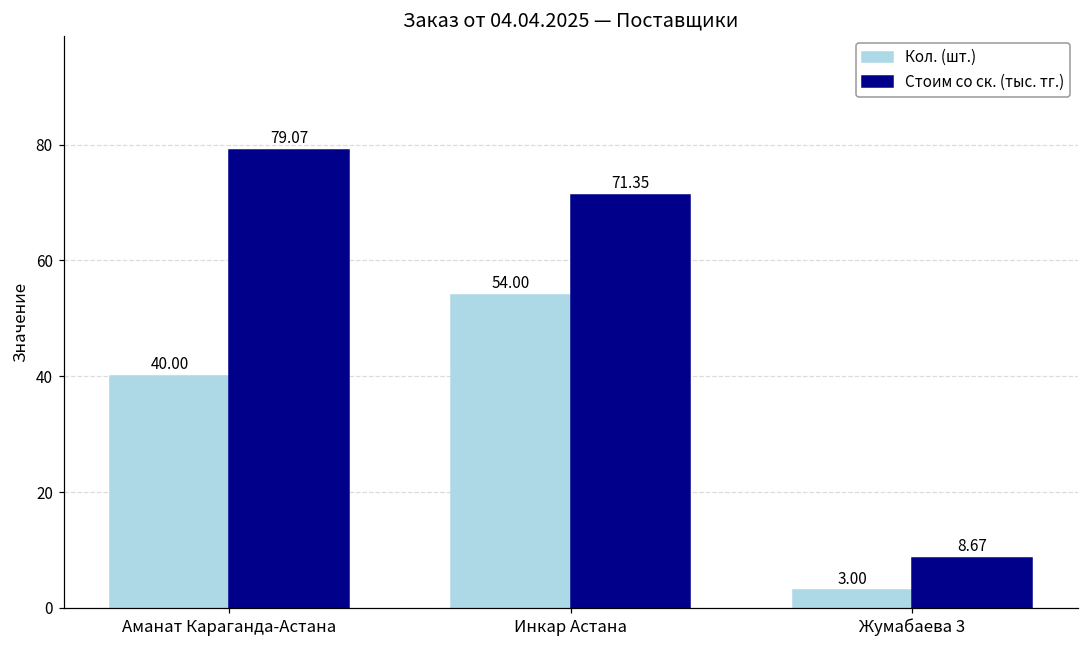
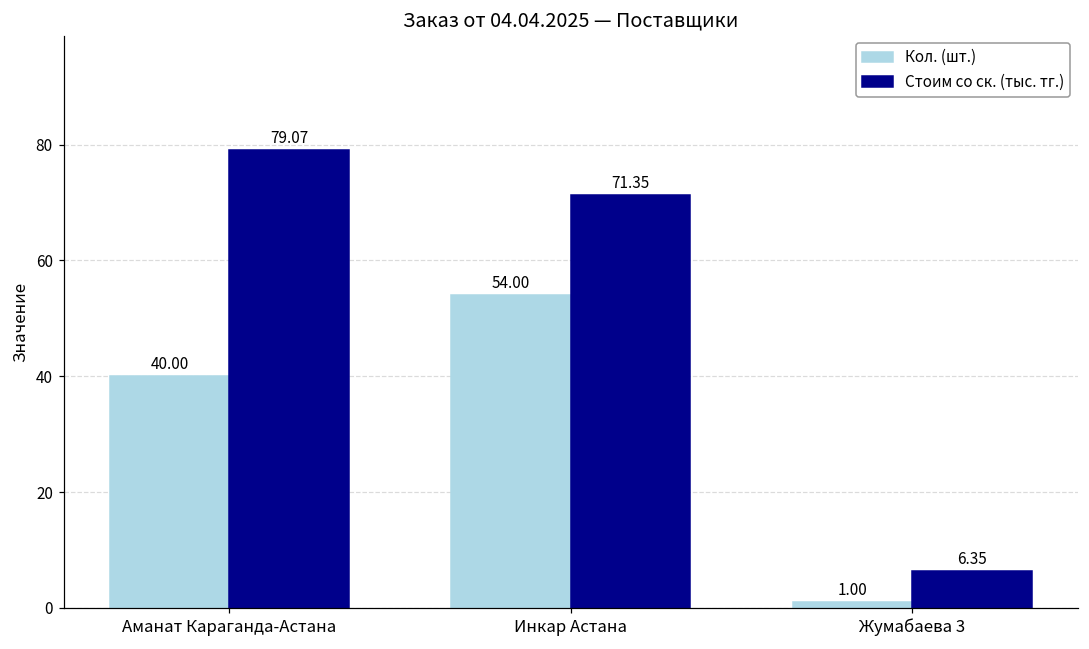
Кол. (шт.), Жумабаева 3: 3.00 -> 1.00
Стоим со ск. (тыс. тг.), Жумабаева 3: 8.67 -> 6.35
